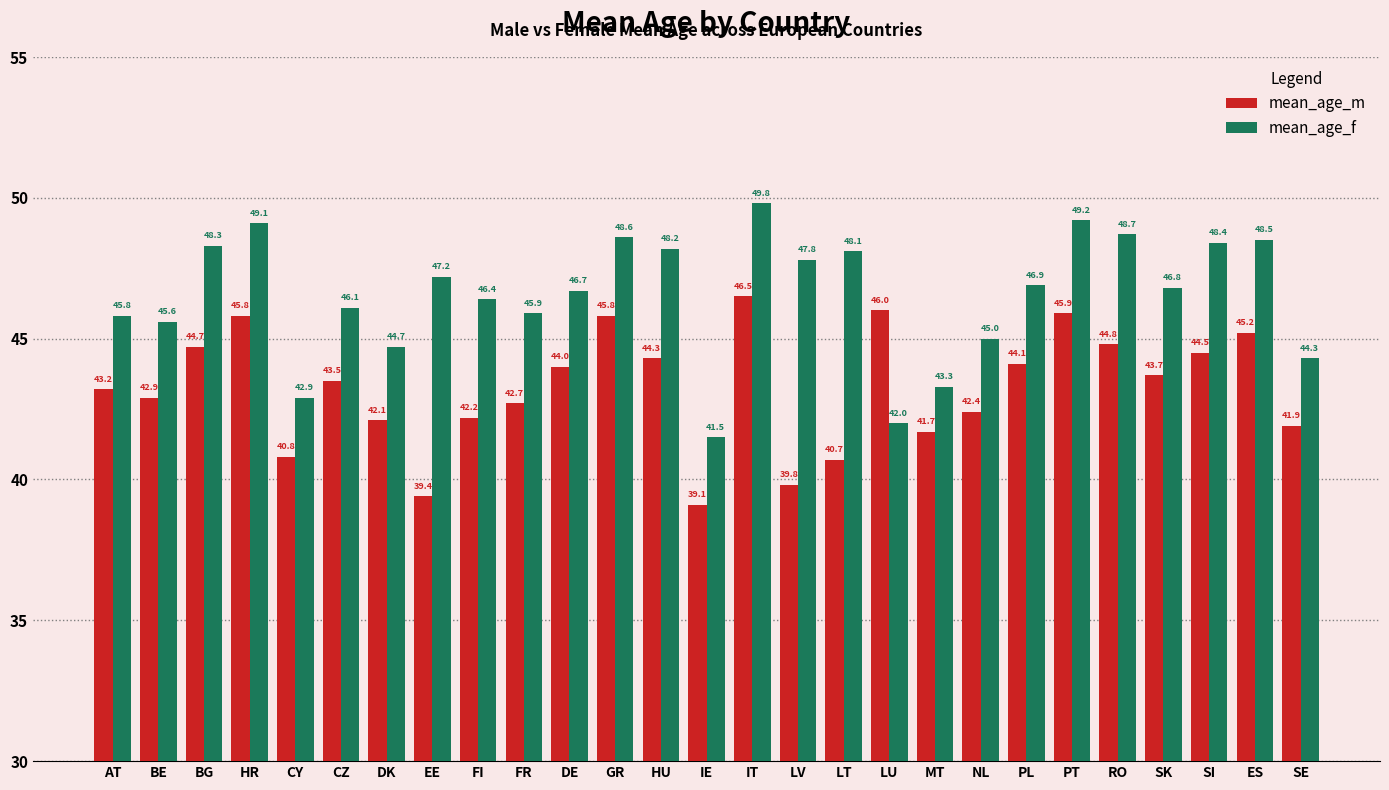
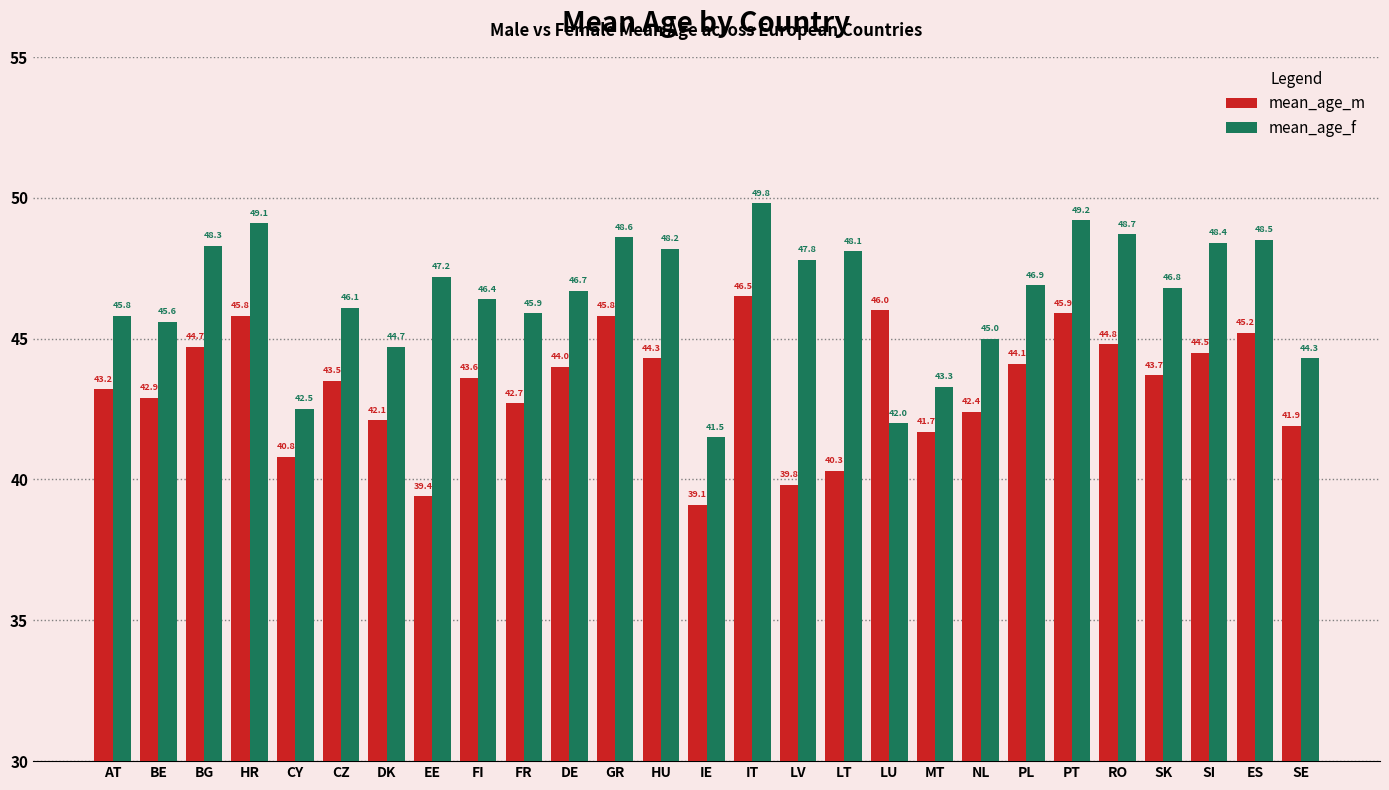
mean_age_f, CY: 42.9 -> 42.5
mean_age_m, FI: 42.2 -> 43.6
mean_age_m, LT: 40.7 -> 40.3
